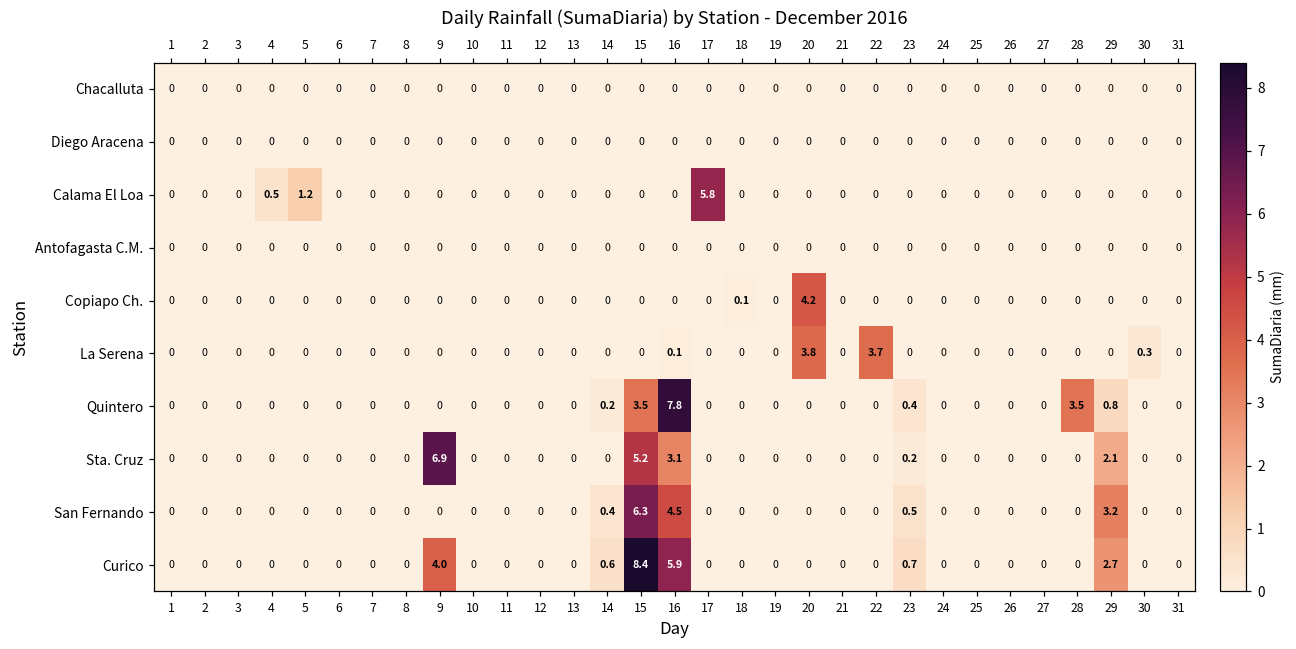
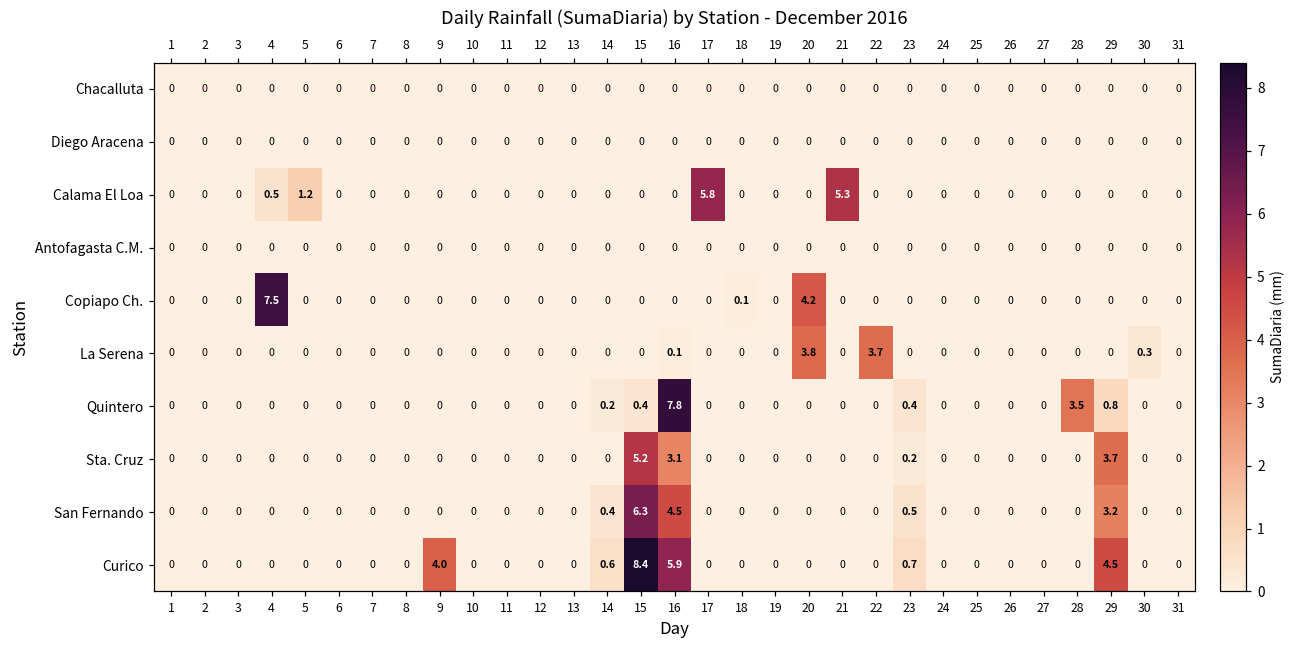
Calama El Loa, 21: 0 -> 5.3
Copiapo Ch., 4: 0 -> 7.5
Quintero, 15: 3.5 -> 0.4
Sta. Cruz, 9: 6.9 -> 0
Sta. Cruz, 29: 2.1 -> 3.7
Curico, 29: 2.7 -> 4.5
